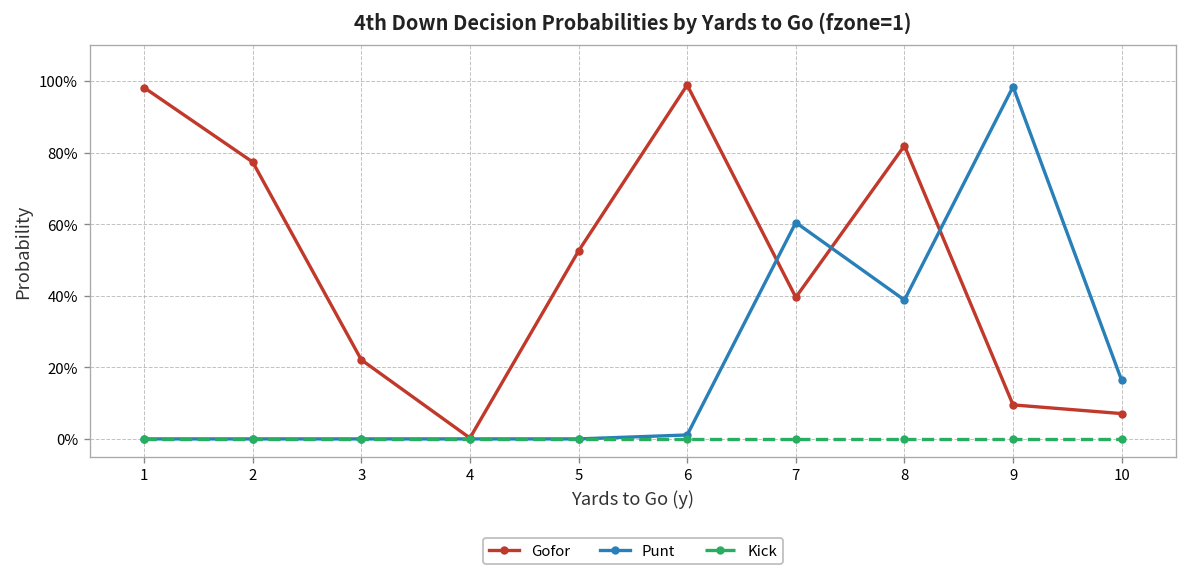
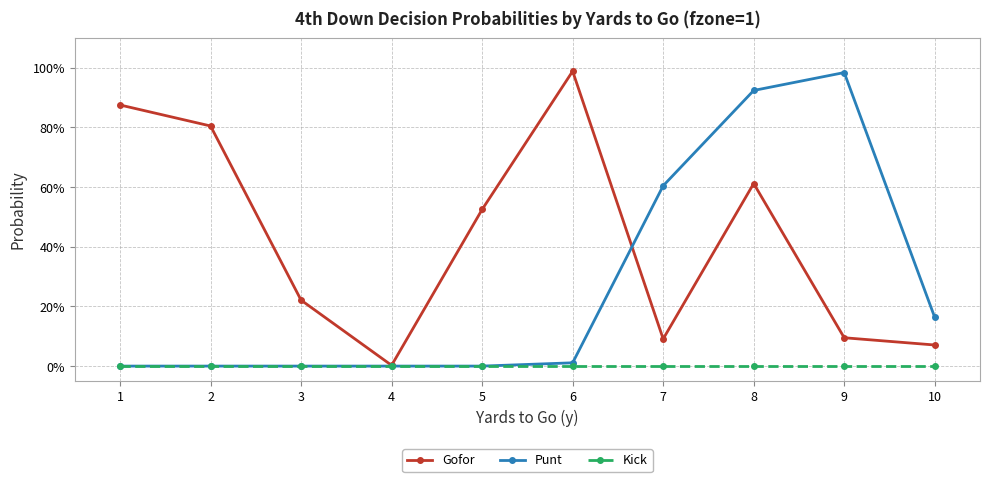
Gofor, 1: 98% -> 88%
Gofor, 2: 77% -> 80%
Gofor, 7: 40% -> 9%
Gofor, 8: 82% -> 61%
Punt, 8: 39% -> 92%
